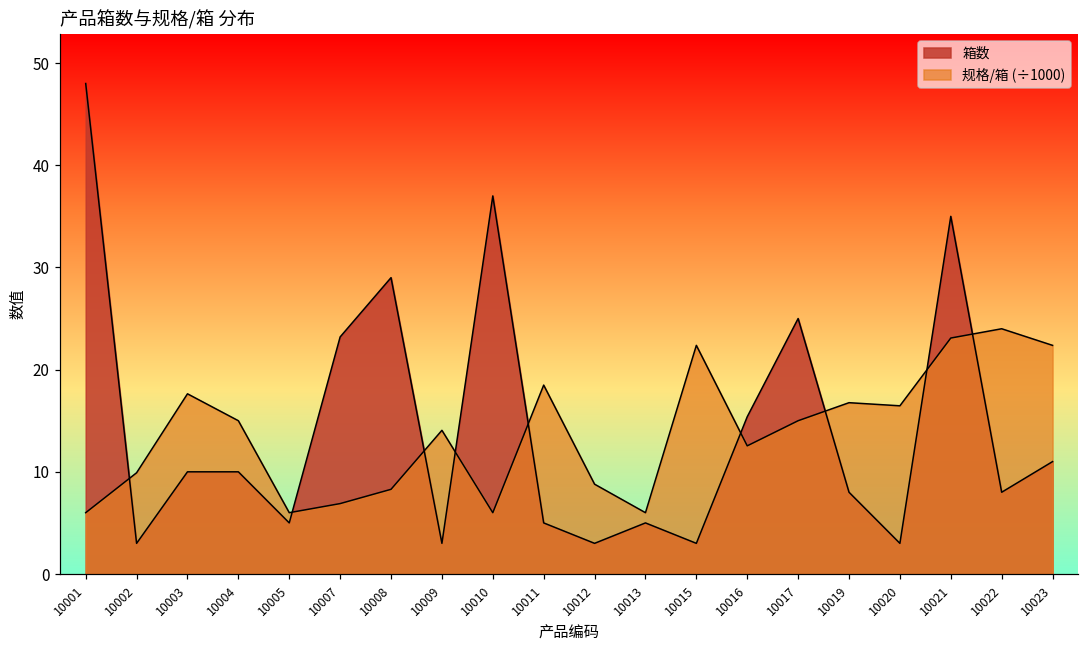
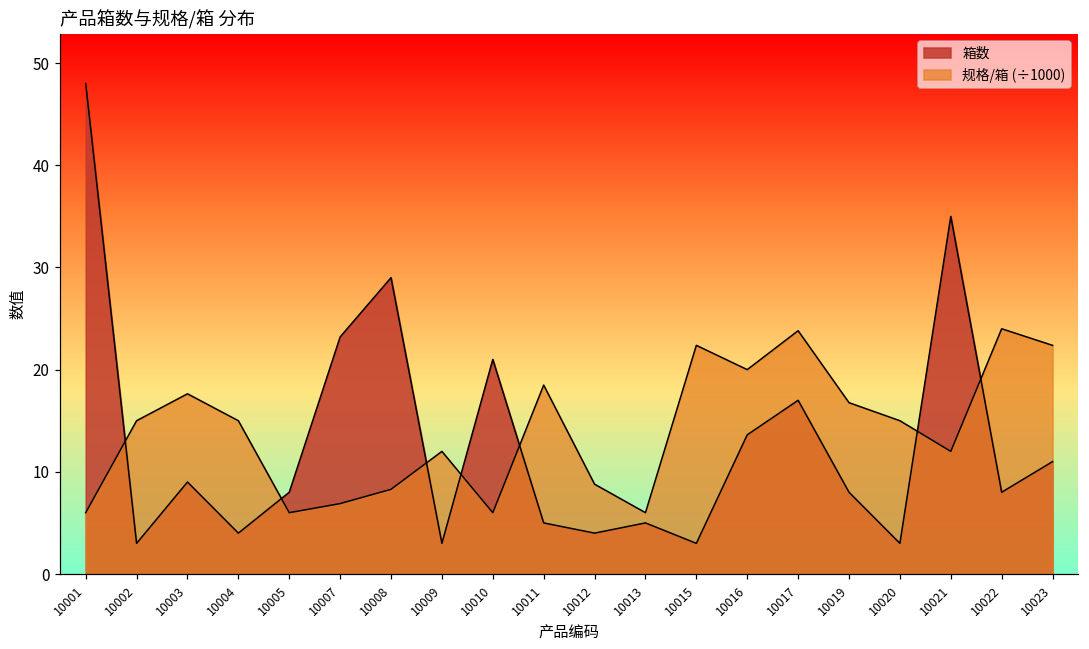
规格/箱 (÷1000), 10002: 10 -> 15
箱数, 10003: 10 -> 9
箱数, 10004: 10 -> 4
箱数, 10005: 5 -> 8
规格/箱 (÷1000), 10009: 14 -> 12
箱数, 10010: 37 -> 21
箱数, 10012: 3 -> 4
箱数, 10016: 15 -> 14
规格/箱 (÷1000), 10016: 13 -> 20
箱数, 10017: 25 -> 17
规格/箱 (÷1000), 10017: 15 -> 24
规格/箱 (÷1000), 10020: 16 -> 15
规格/箱 (÷1000), 10021: 23 -> 12
